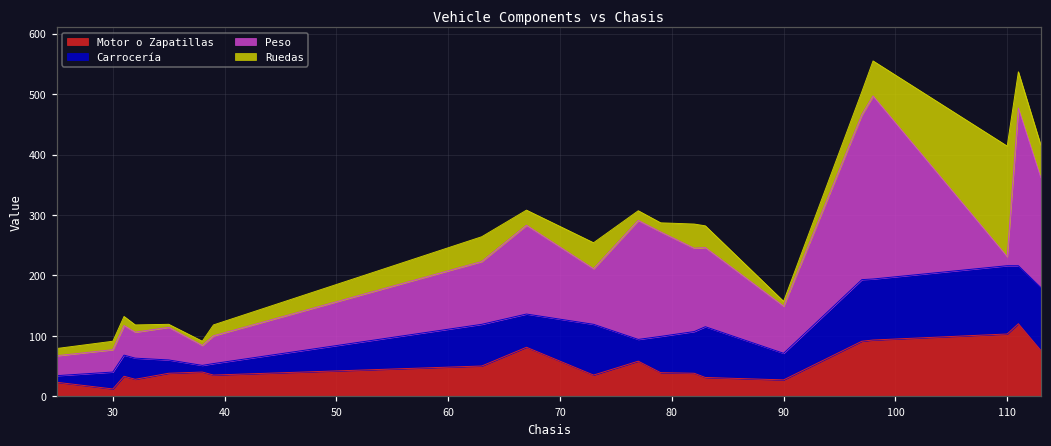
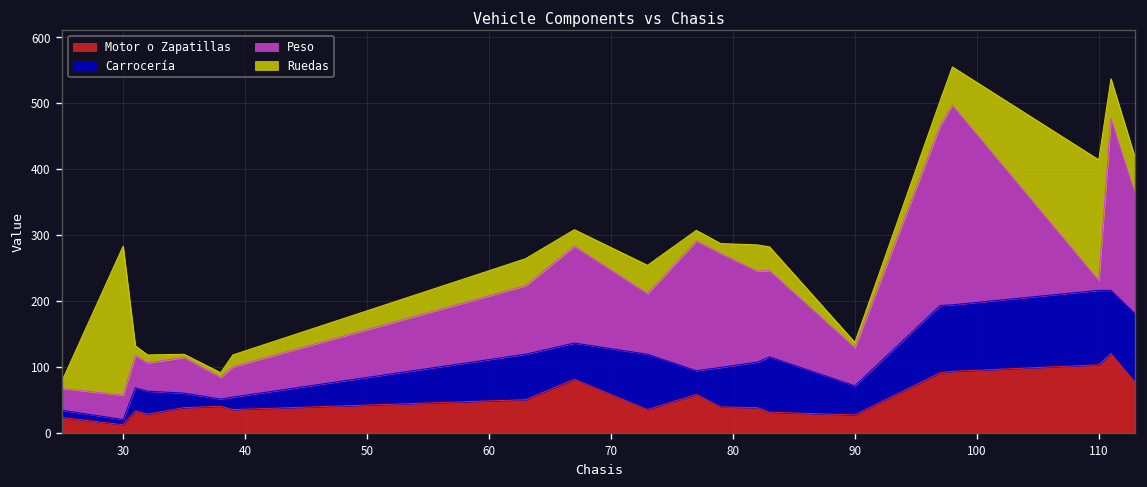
Carrocería, 30: 30 -> 10
Ruedas, 30: 10 -> 230
Peso, 90: 80 -> 60
